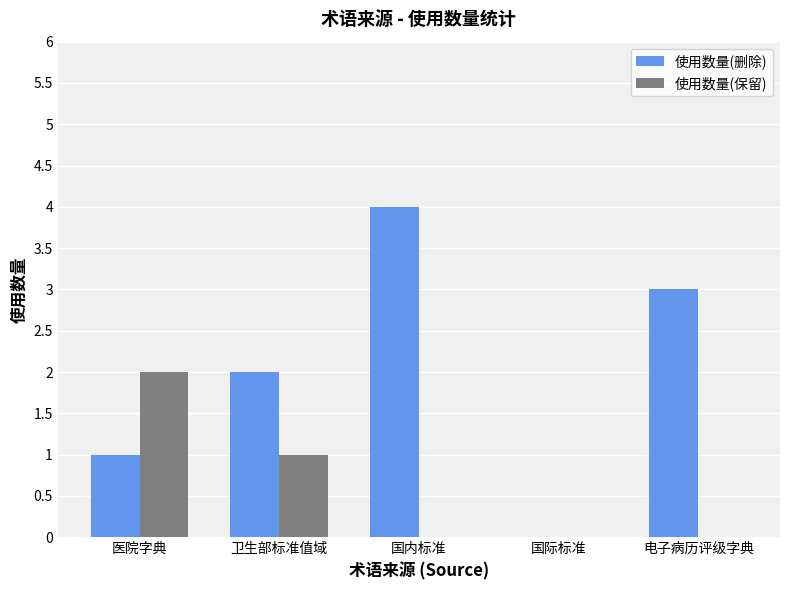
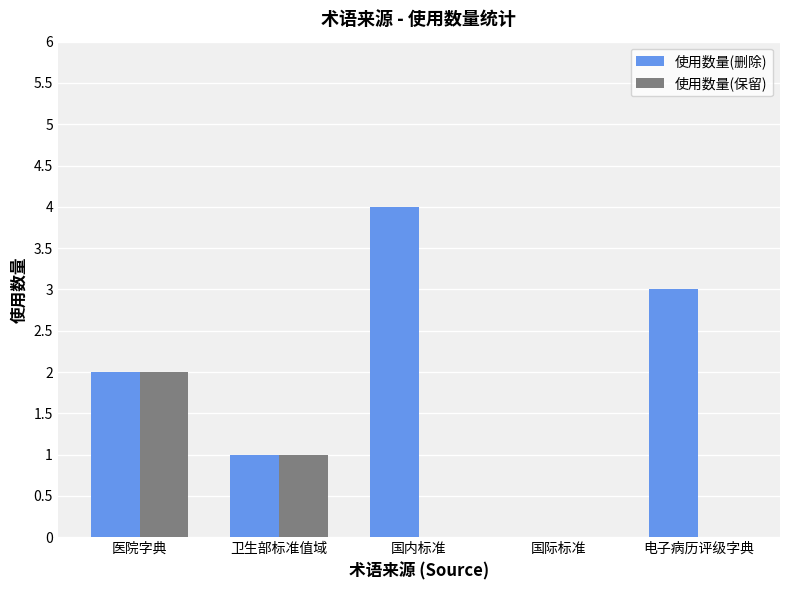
使用数量(删除), 医院字典: 1 -> 2
使用数量(删除), 卫生部标准值域: 2 -> 1
